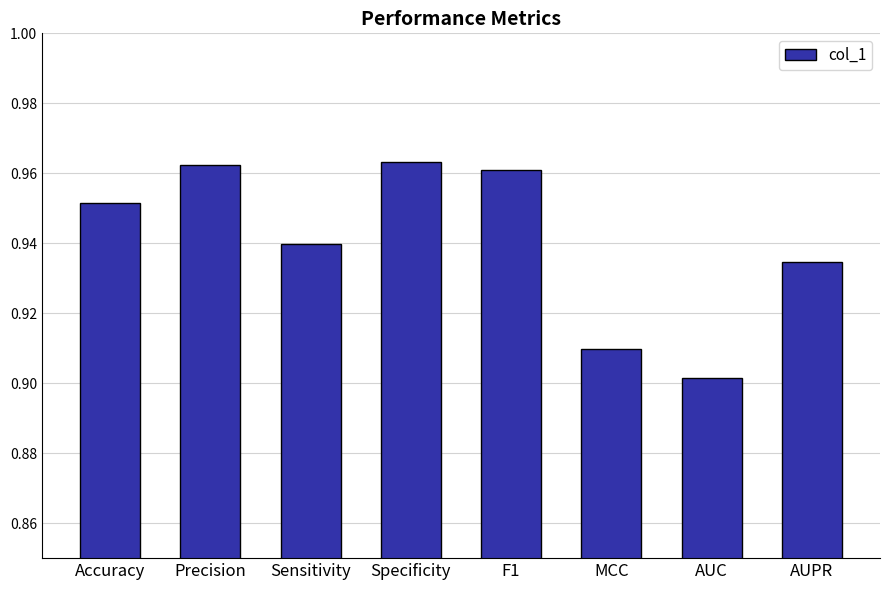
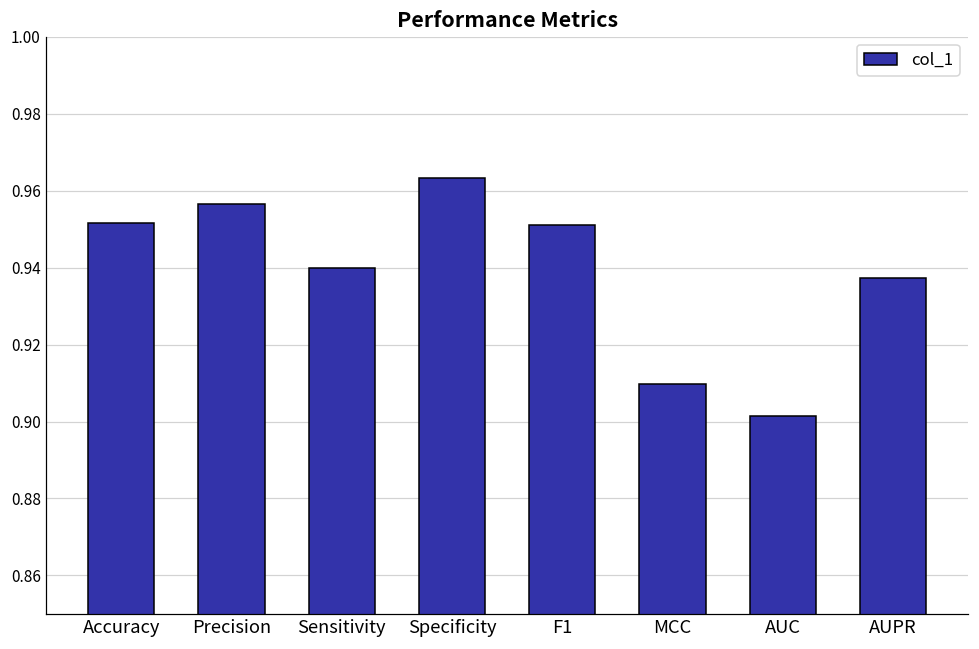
Precision: 0.962 -> 0.956
F1: 0.961 -> 0.951
AUPR: 0.935 -> 0.937
